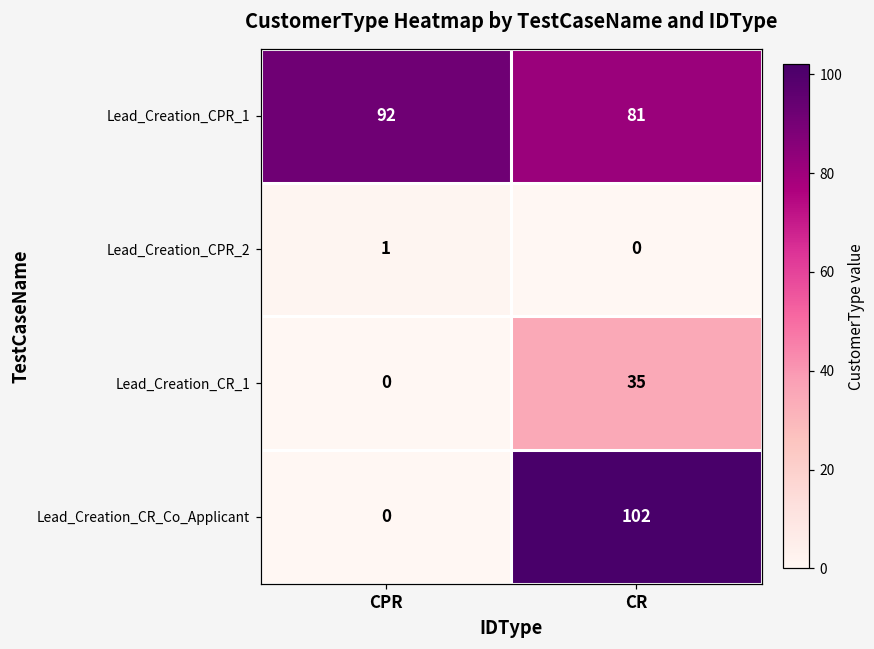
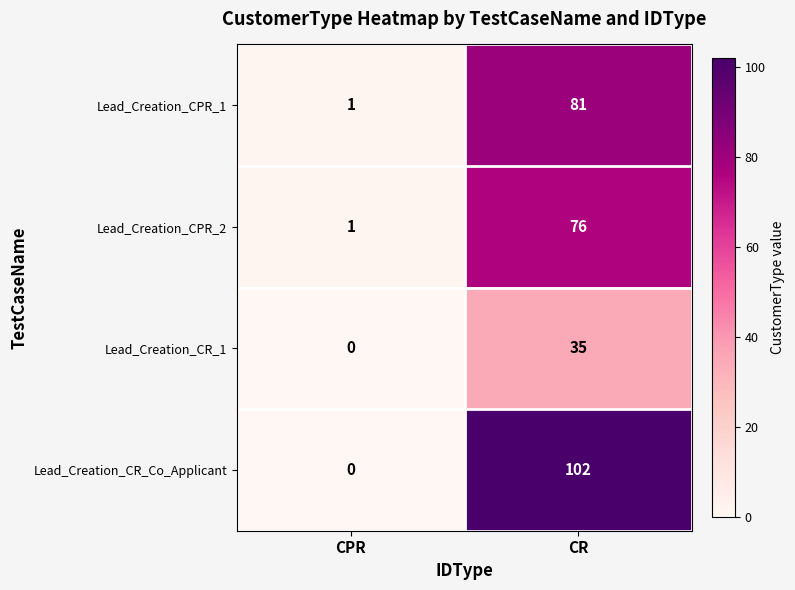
Lead_Creation_CPR_1, CPR: 92 -> 1
Lead_Creation_CPR_2, CR: 0 -> 76
